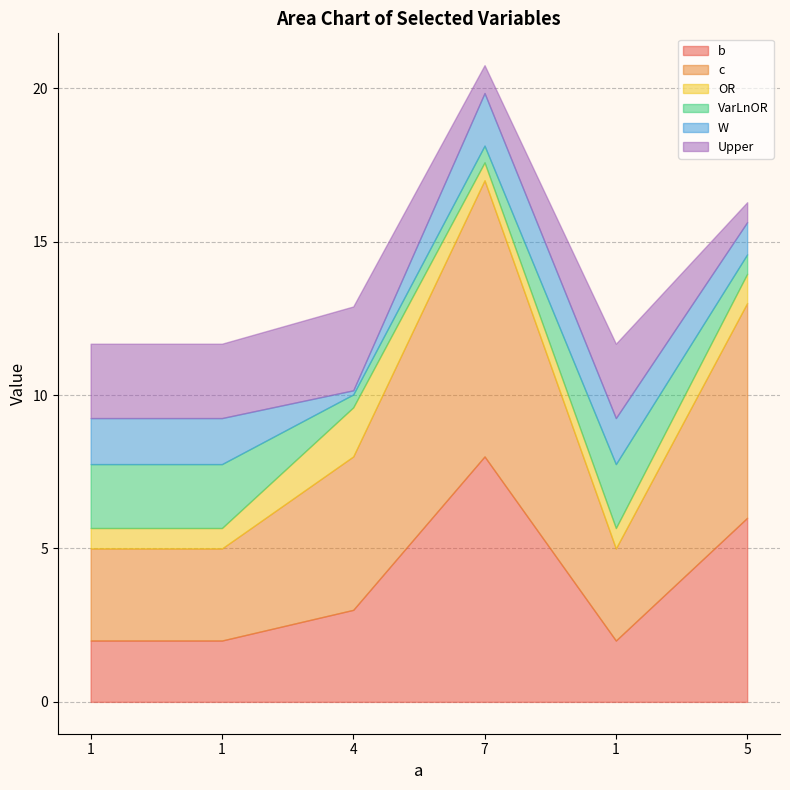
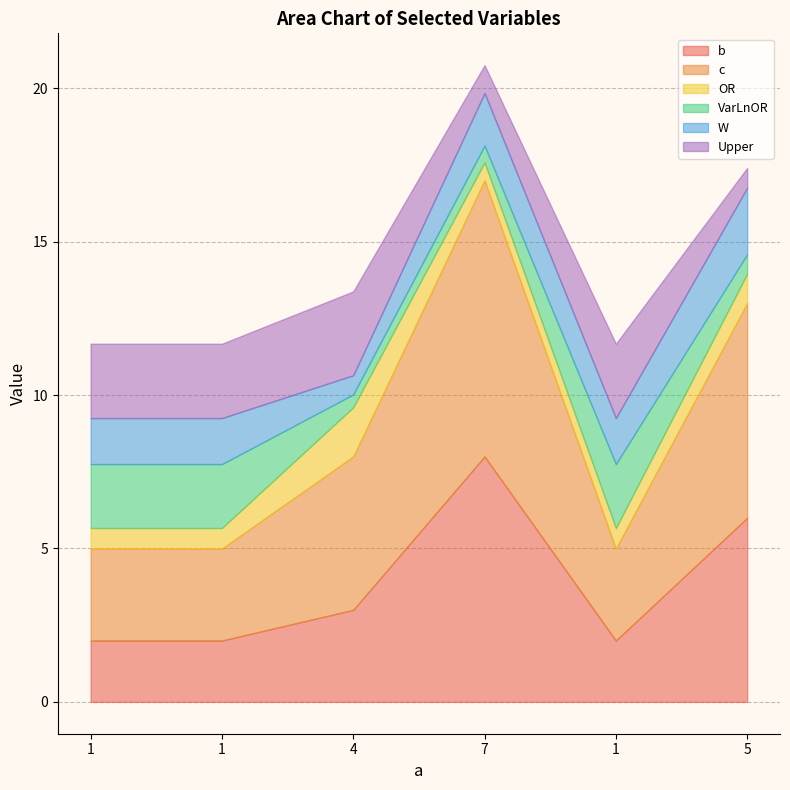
W, 4: 0.1 -> 0.6
W, 5: 1.1 -> 2.2
